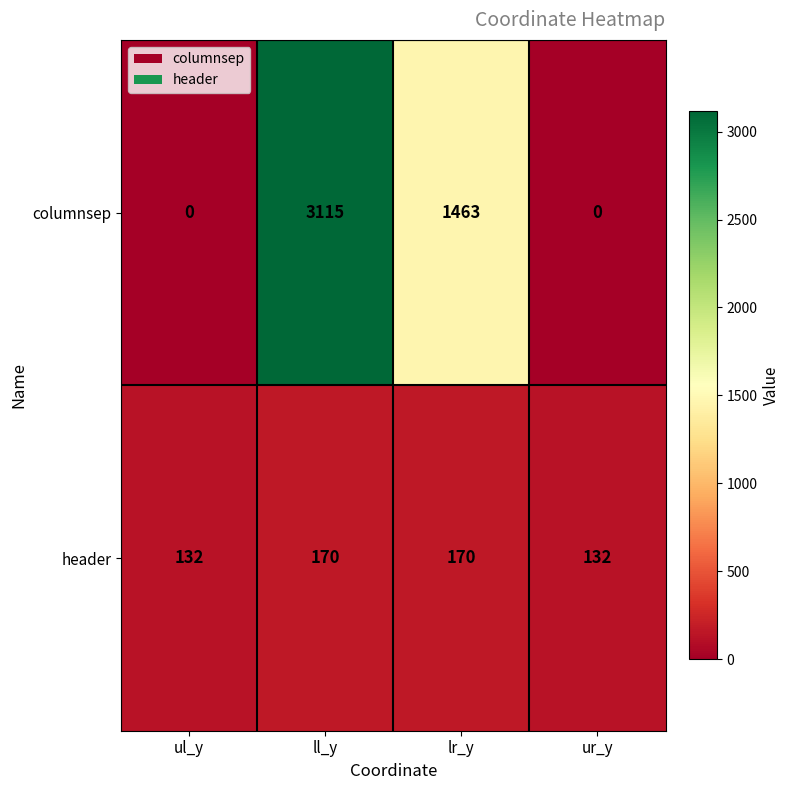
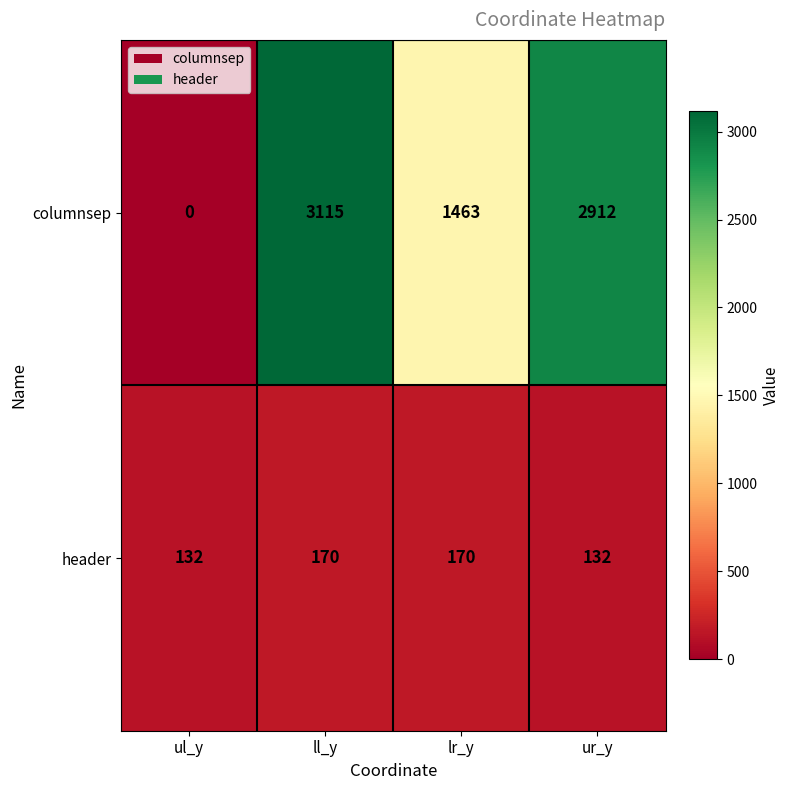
columnsep, ur_y: 0 -> 2912
